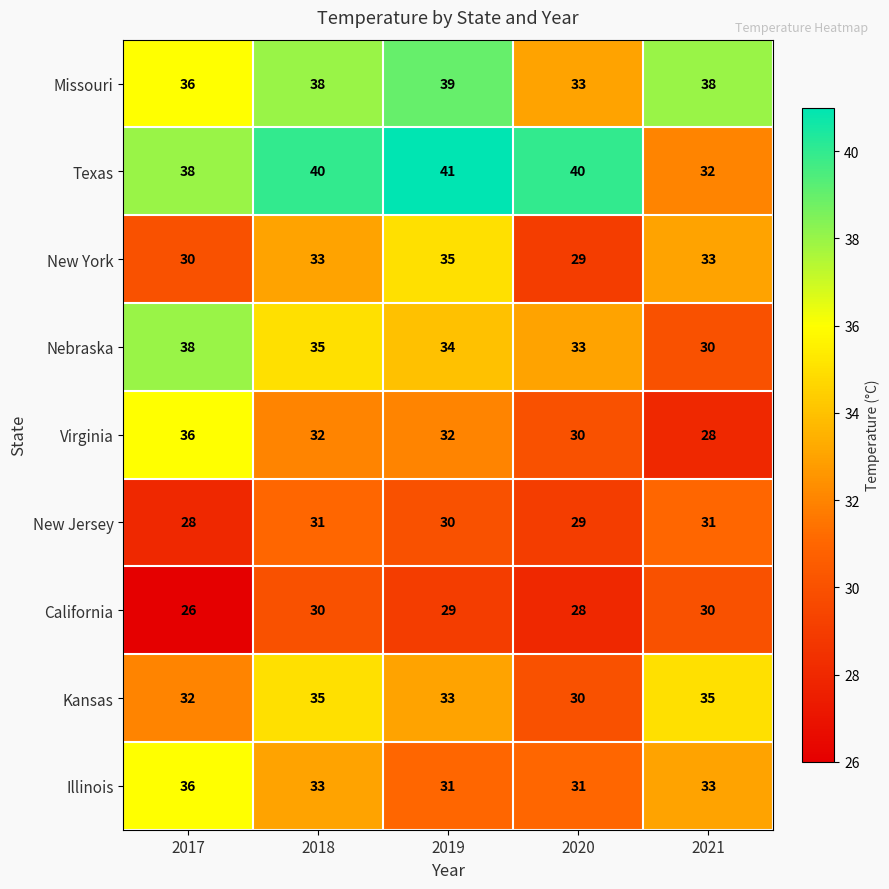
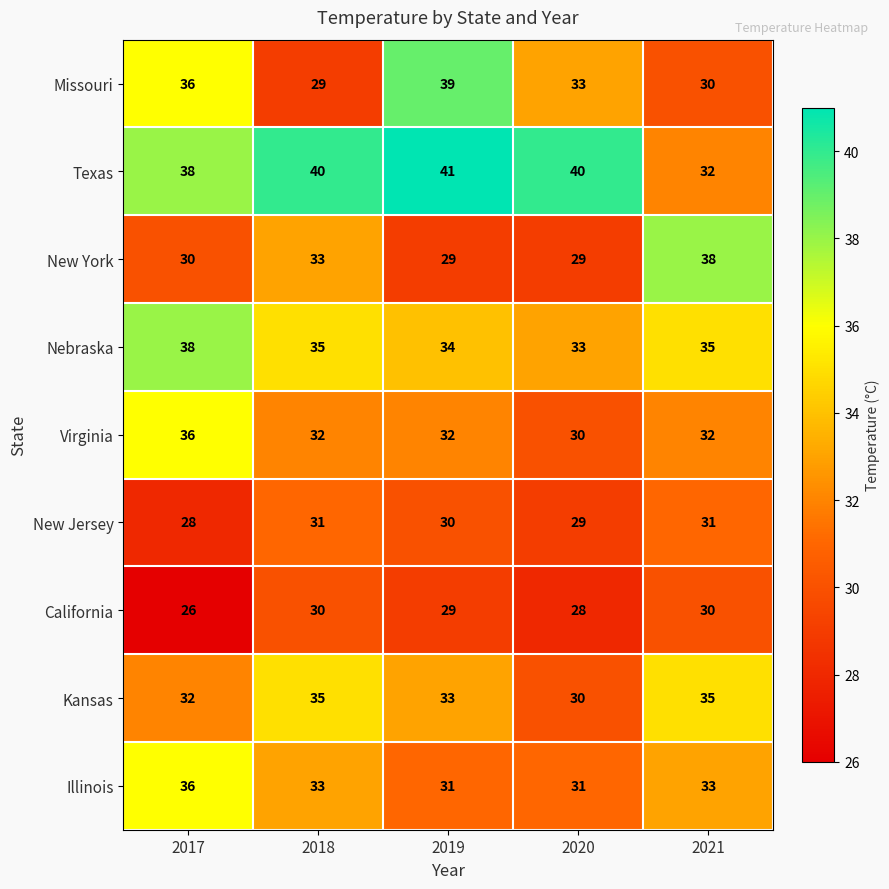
Missouri, 2018: 38 -> 29
Missouri, 2021: 38 -> 30
New York, 2019: 35 -> 29
New York, 2021: 33 -> 38
Nebraska, 2021: 30 -> 35
Virginia, 2021: 28 -> 32
